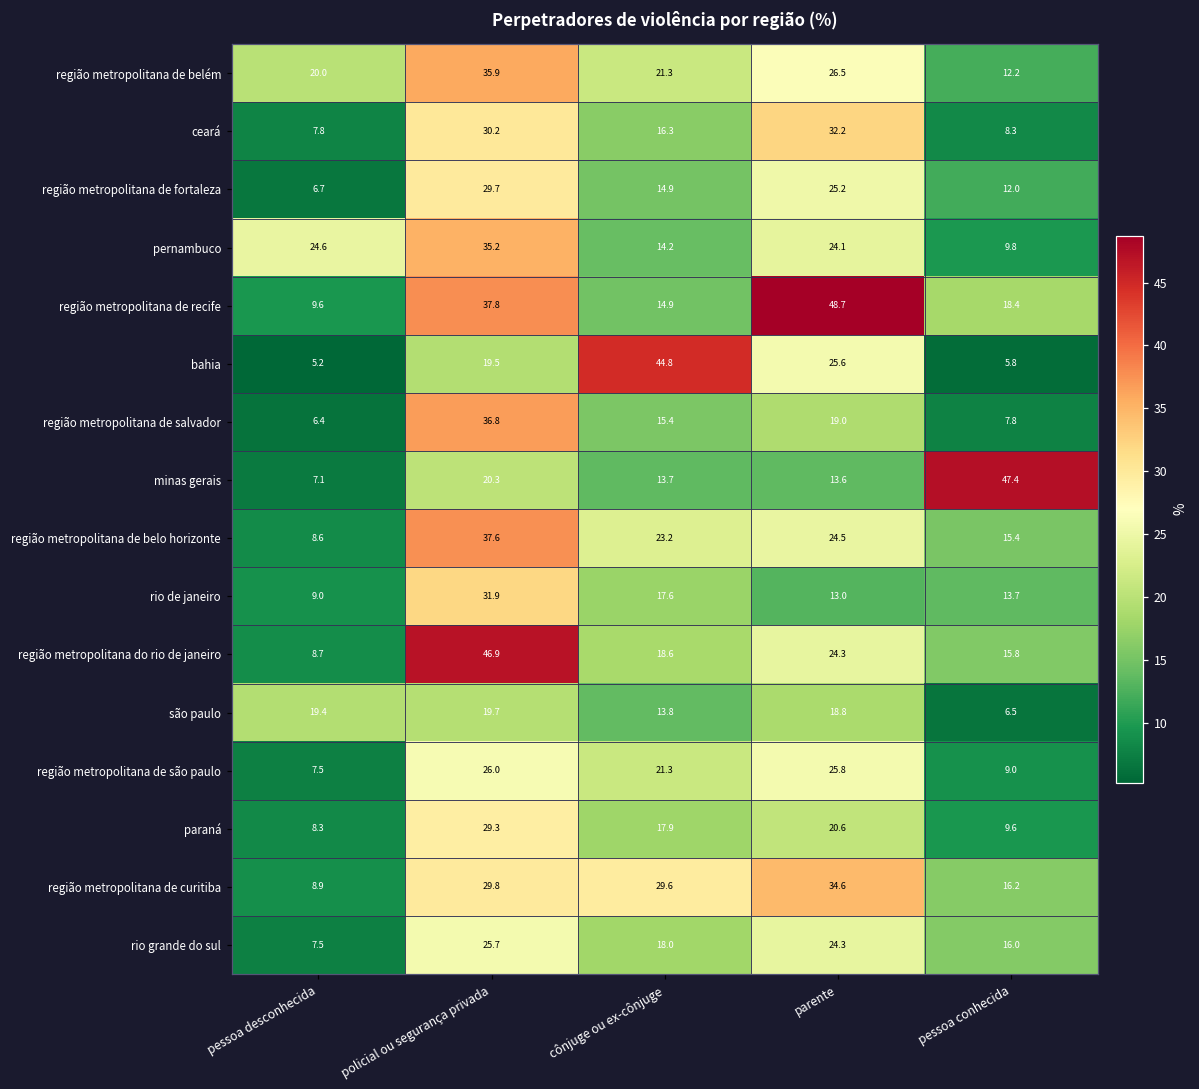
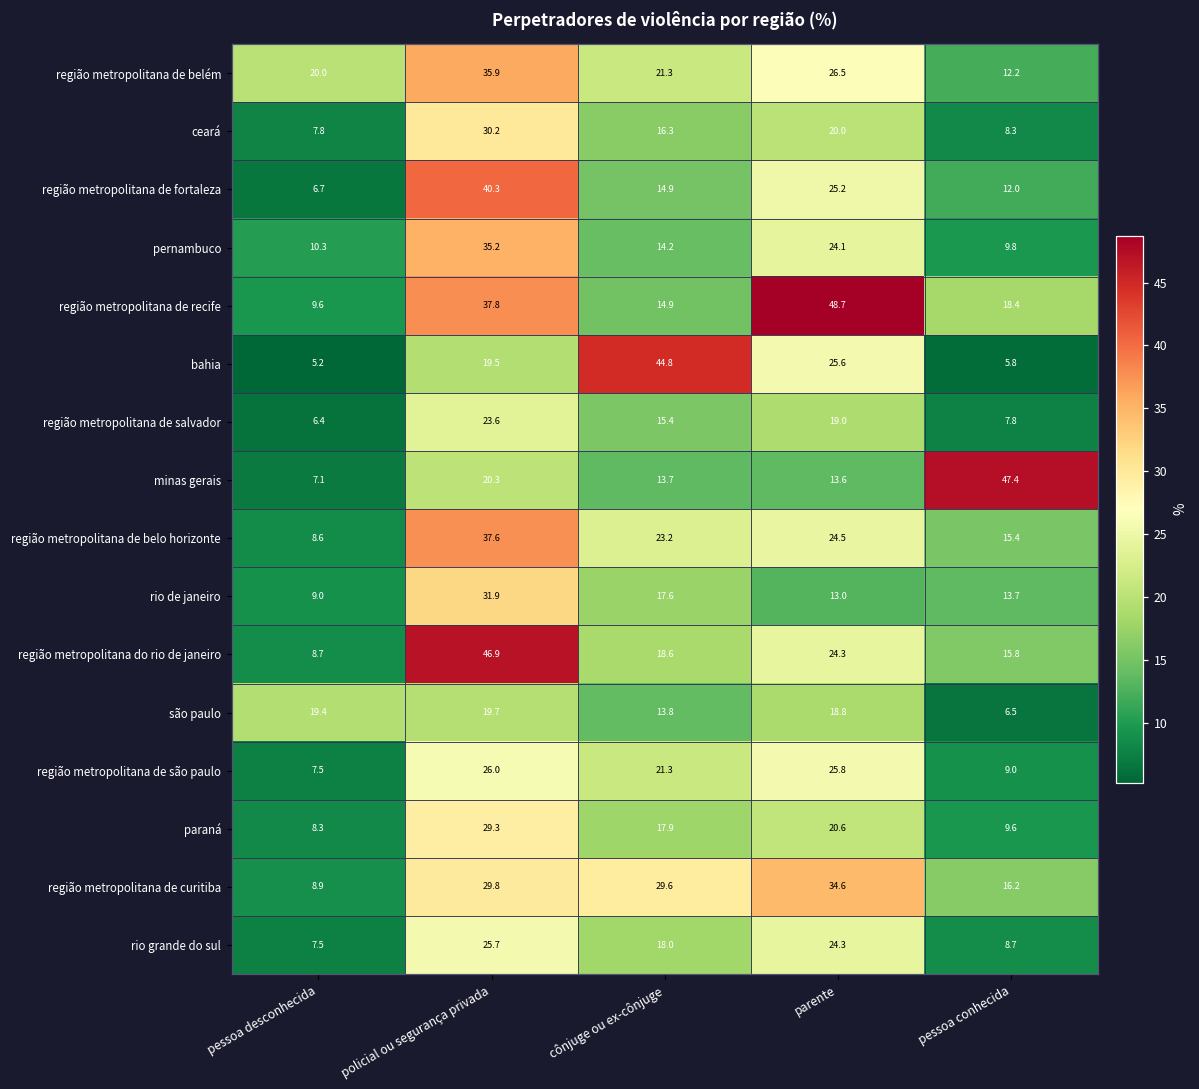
ceará, parente: 32.2 -> 20.0
região metropolitana de fortaleza, policial ou segurança privada: 29.7 -> 40.3
pernambuco, pessoa desconhecida: 24.6 -> 10.3
região metropolitana de salvador, policial ou segurança privada: 36.8 -> 23.6
rio grande do sul, pessoa conhecida: 16.0 -> 8.7
